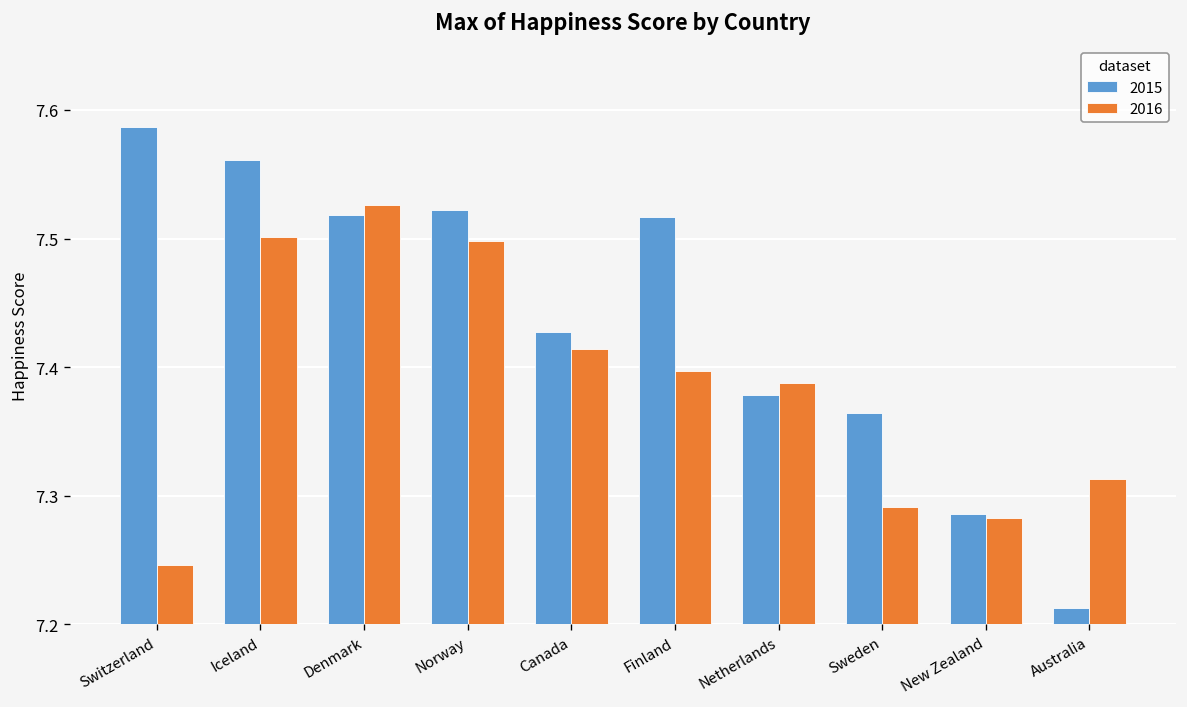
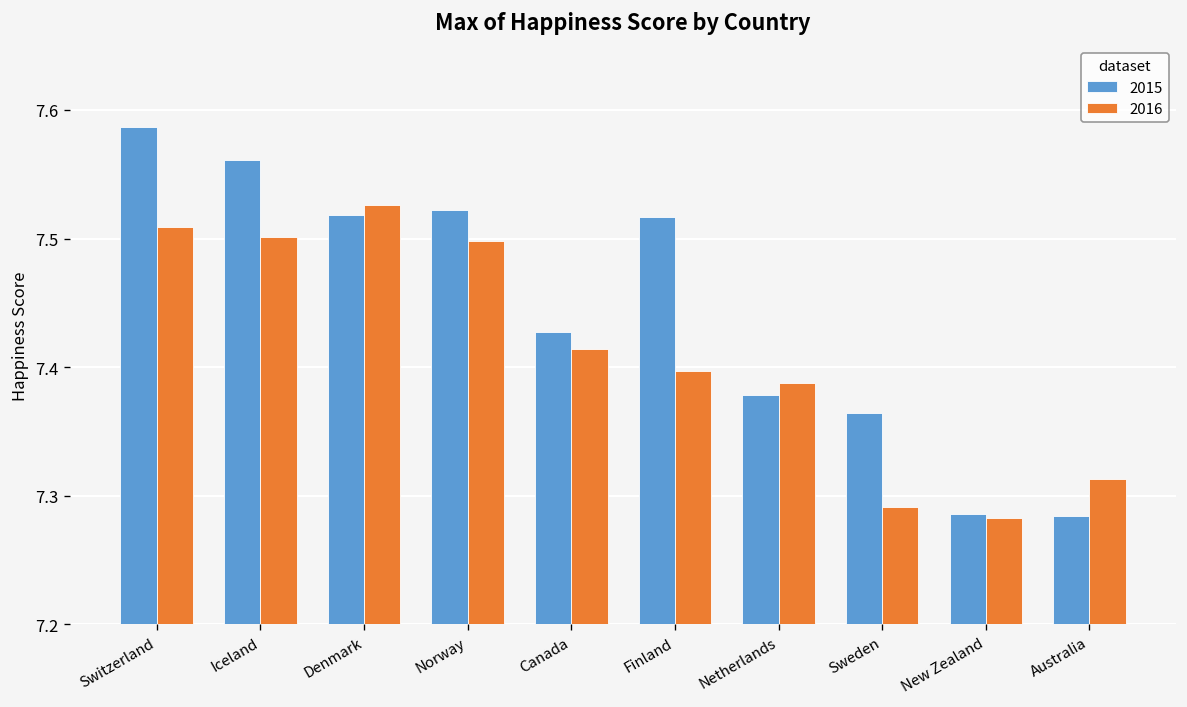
2016, Switzerland: 7.246 -> 7.509
2015, Australia: 7.213 -> 7.284
